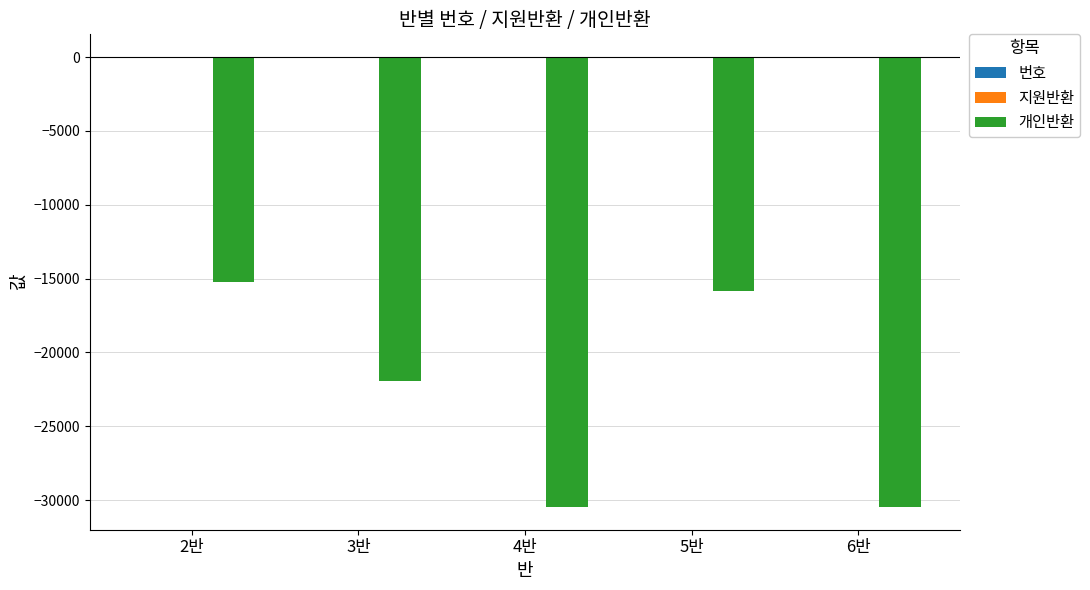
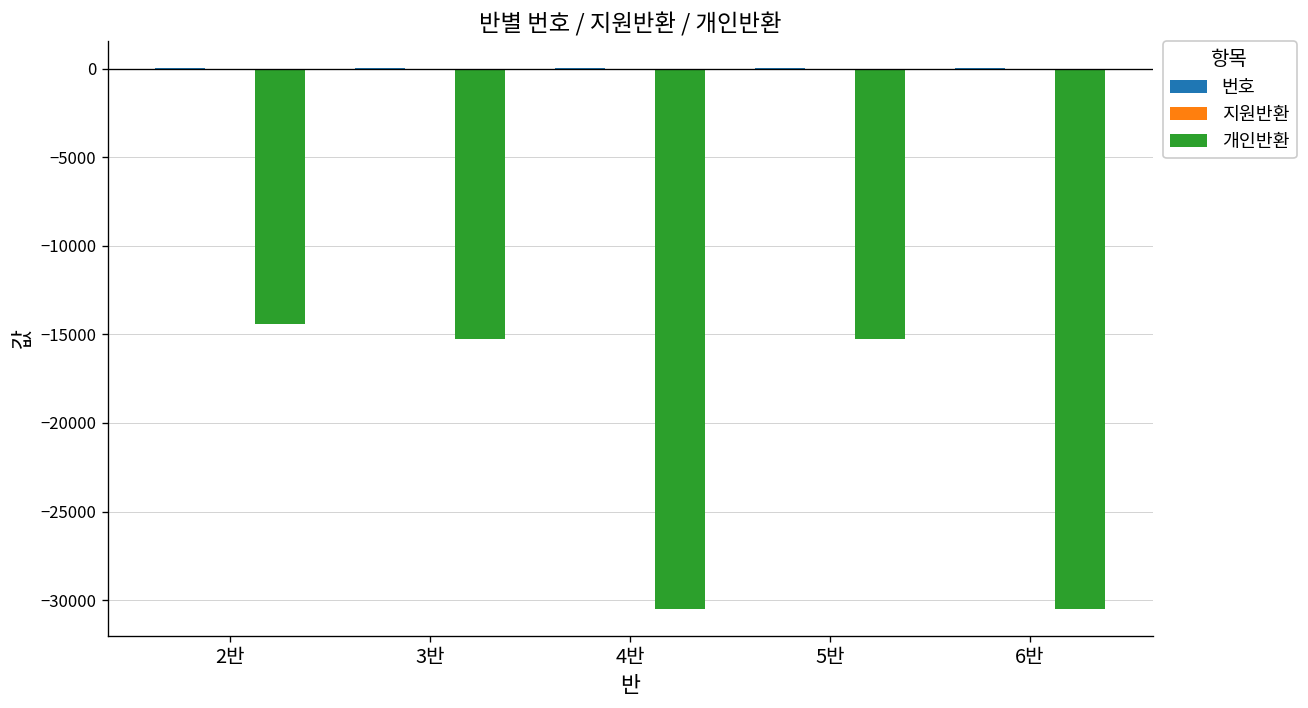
개인반환, 2반: -15200 -> -14400
개인반환, 3반: -21900 -> -15200
개인반환, 5반: -15900 -> -15200
